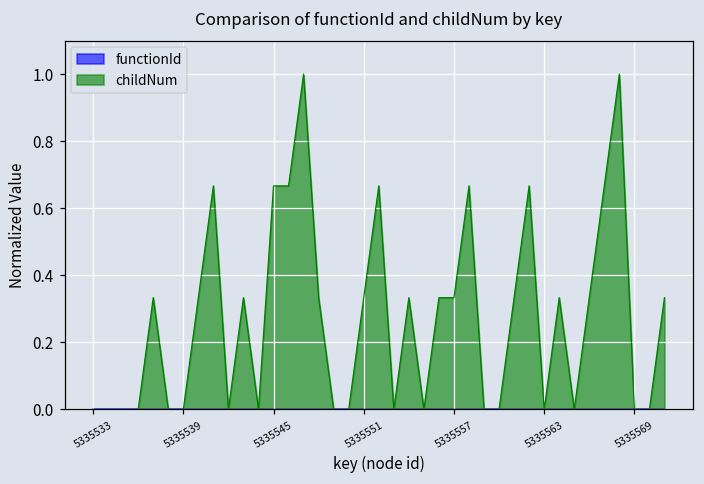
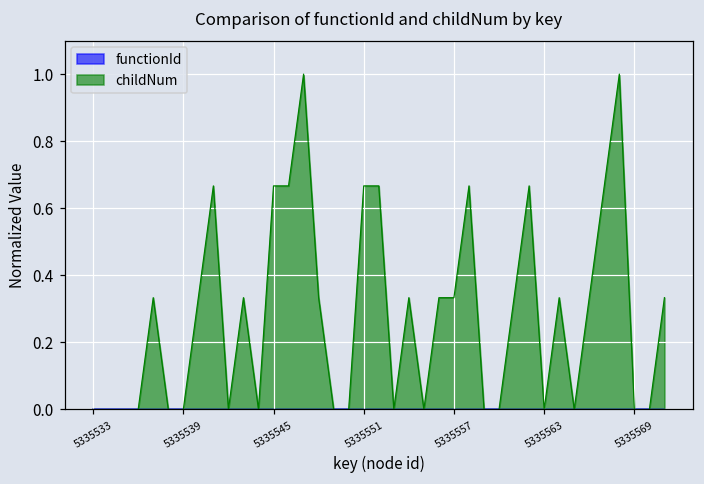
childNum, 5335551: 0.33 -> 0.67
